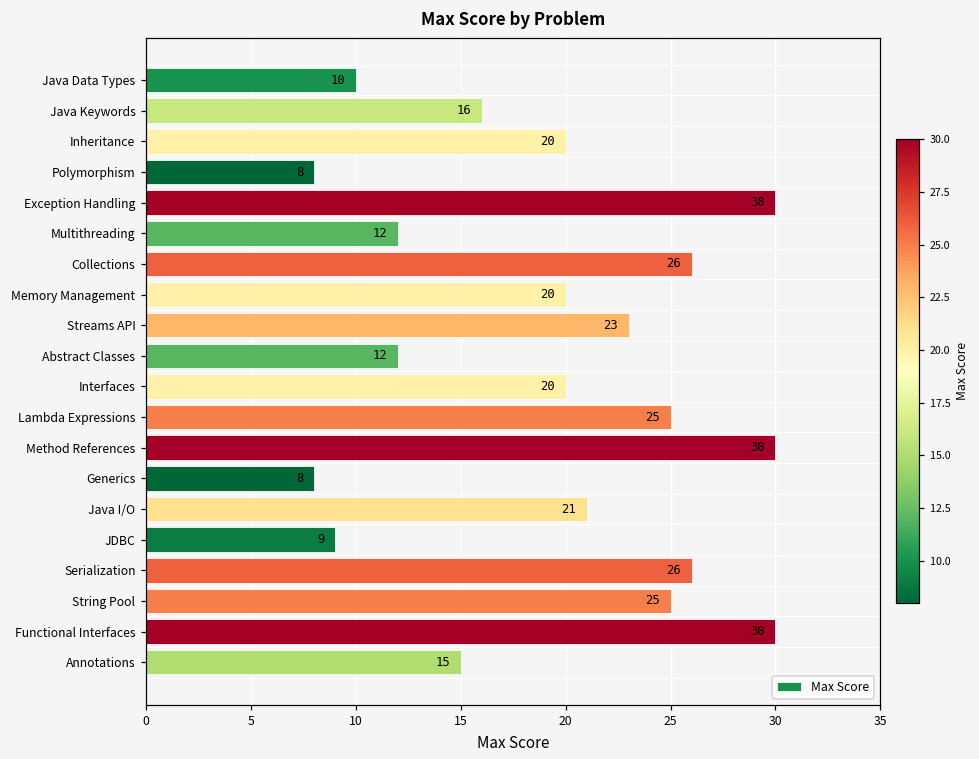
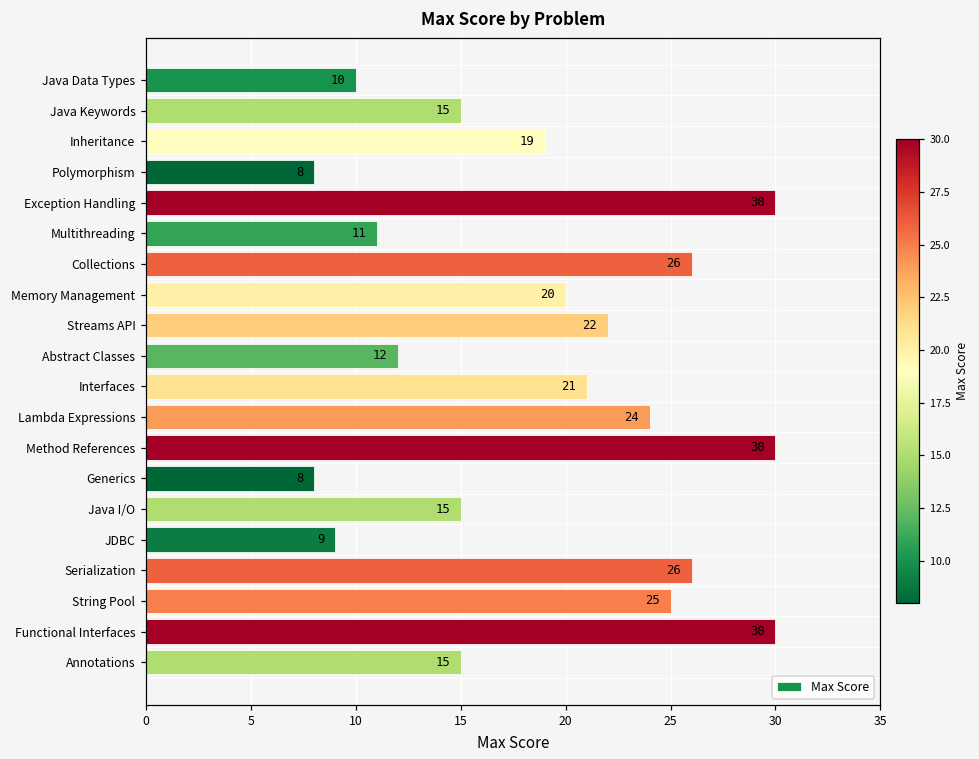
Java Keywords: 16 -> 15
Inheritance: 20 -> 19
Multithreading: 12 -> 11
Streams API: 23 -> 22
Interfaces: 20 -> 21
Lambda Expressions: 25 -> 24
Java I/O: 21 -> 15
